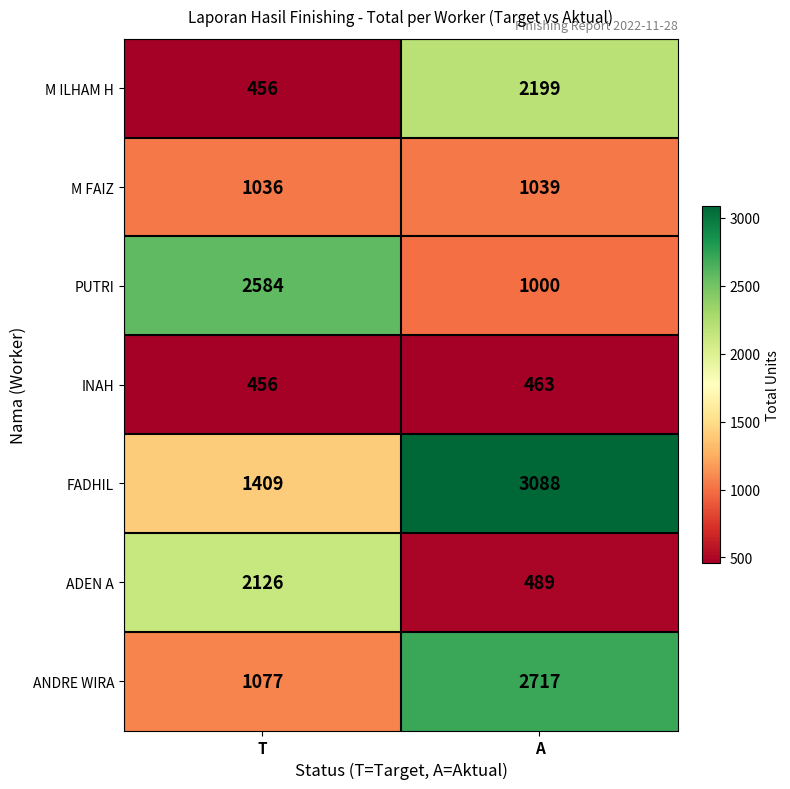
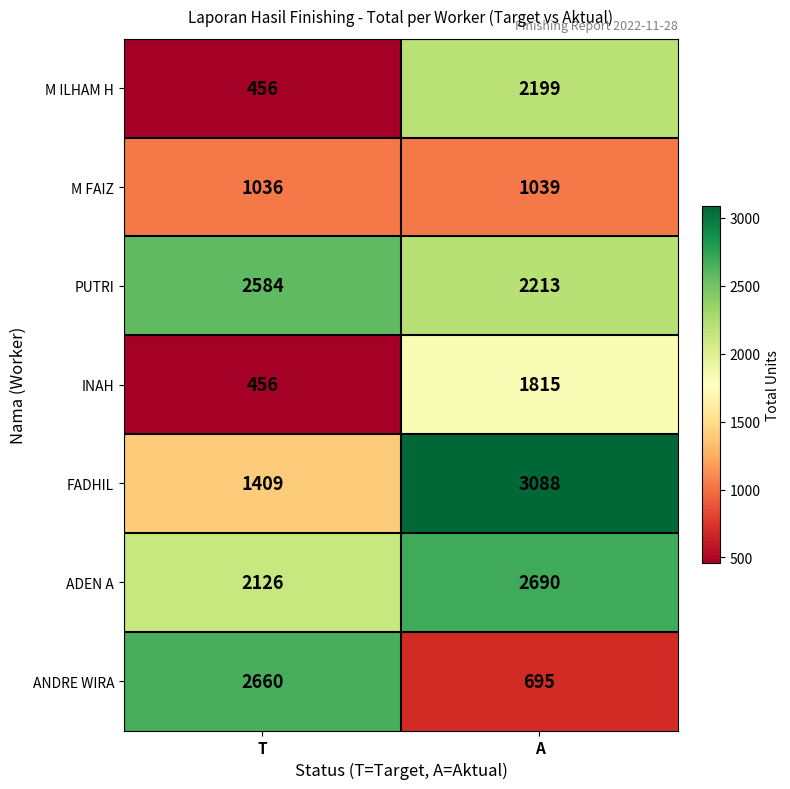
PUTRI, A: 1000 -> 2213
INAH, A: 463 -> 1815
ADEN A, A: 489 -> 2690
ANDRE WIRA, T: 1077 -> 2660
ANDRE WIRA, A: 2717 -> 695
